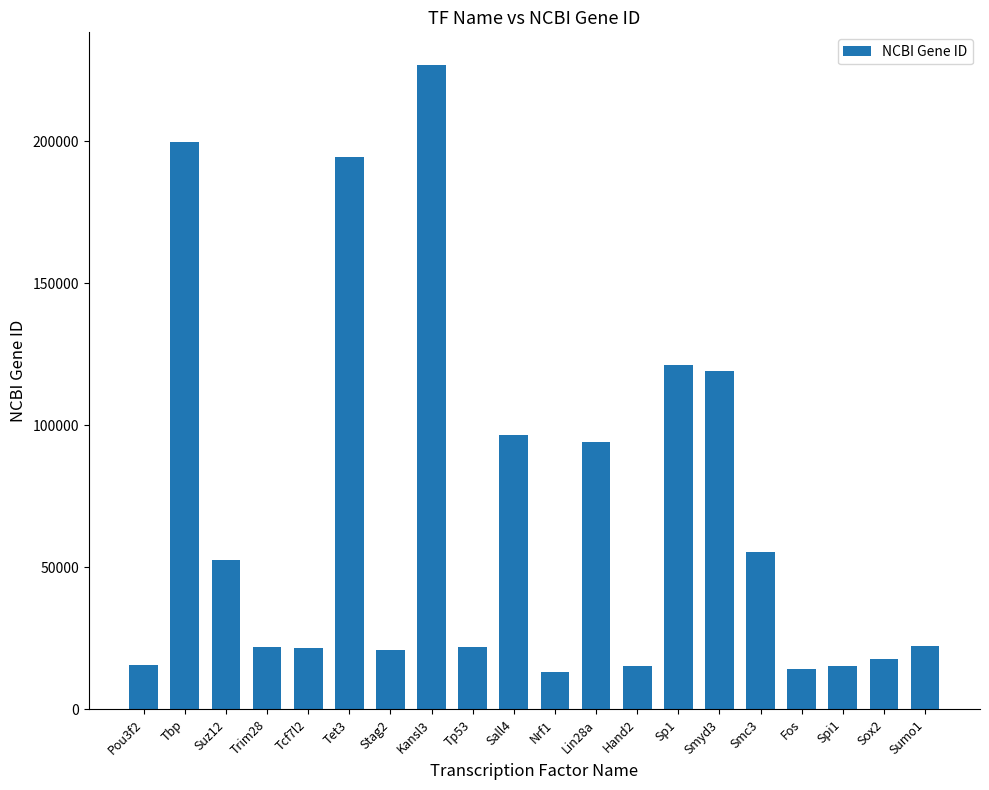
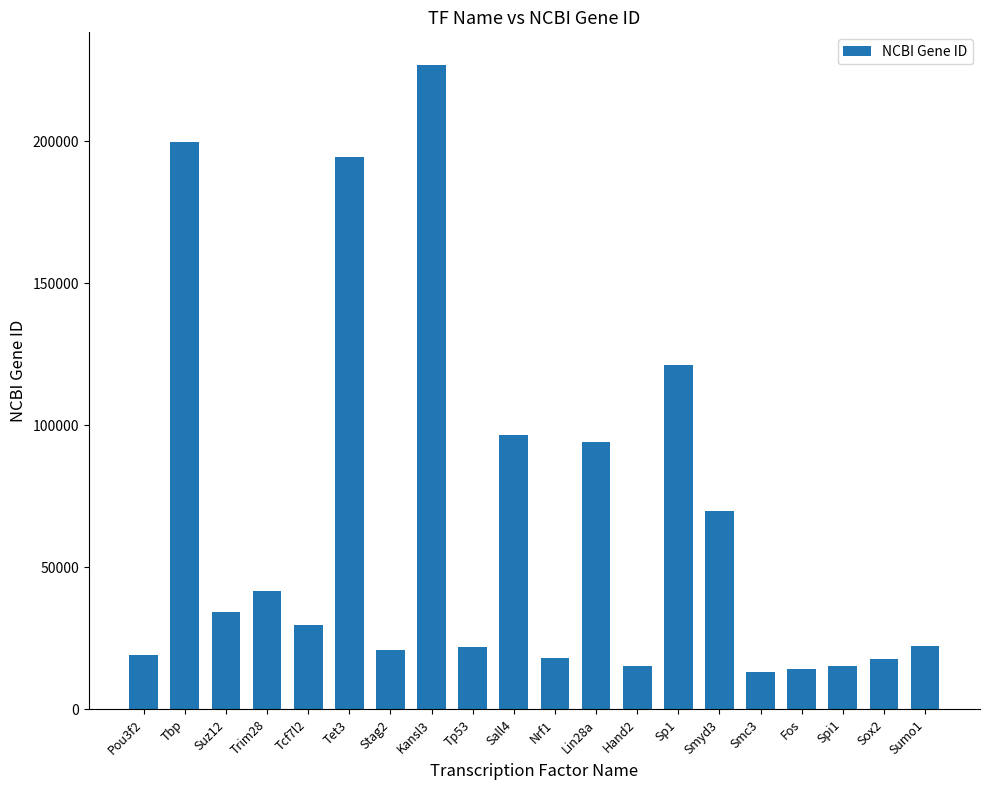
Pou3f2: 16000 -> 19000
Suz12: 53000 -> 34000
Trim28: 22000 -> 42000
Tcf7l2: 21000 -> 30000
Nrf1: 13000 -> 18000
Smyd3: 119000 -> 70000
Smc3: 55000 -> 13000
